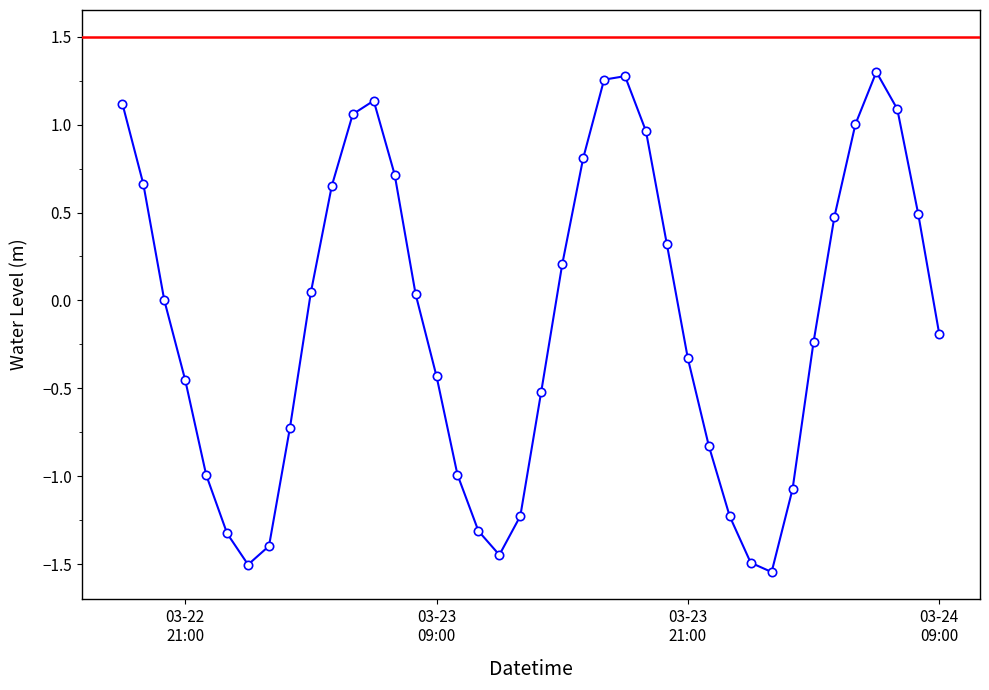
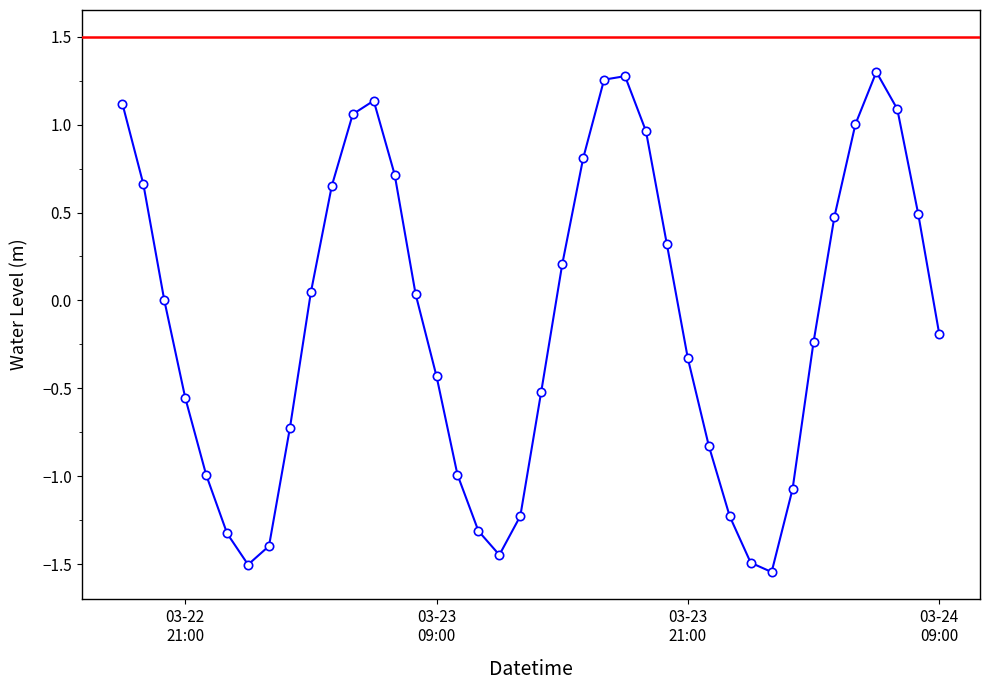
03-22 21:00: -0.45 -> -0.55
